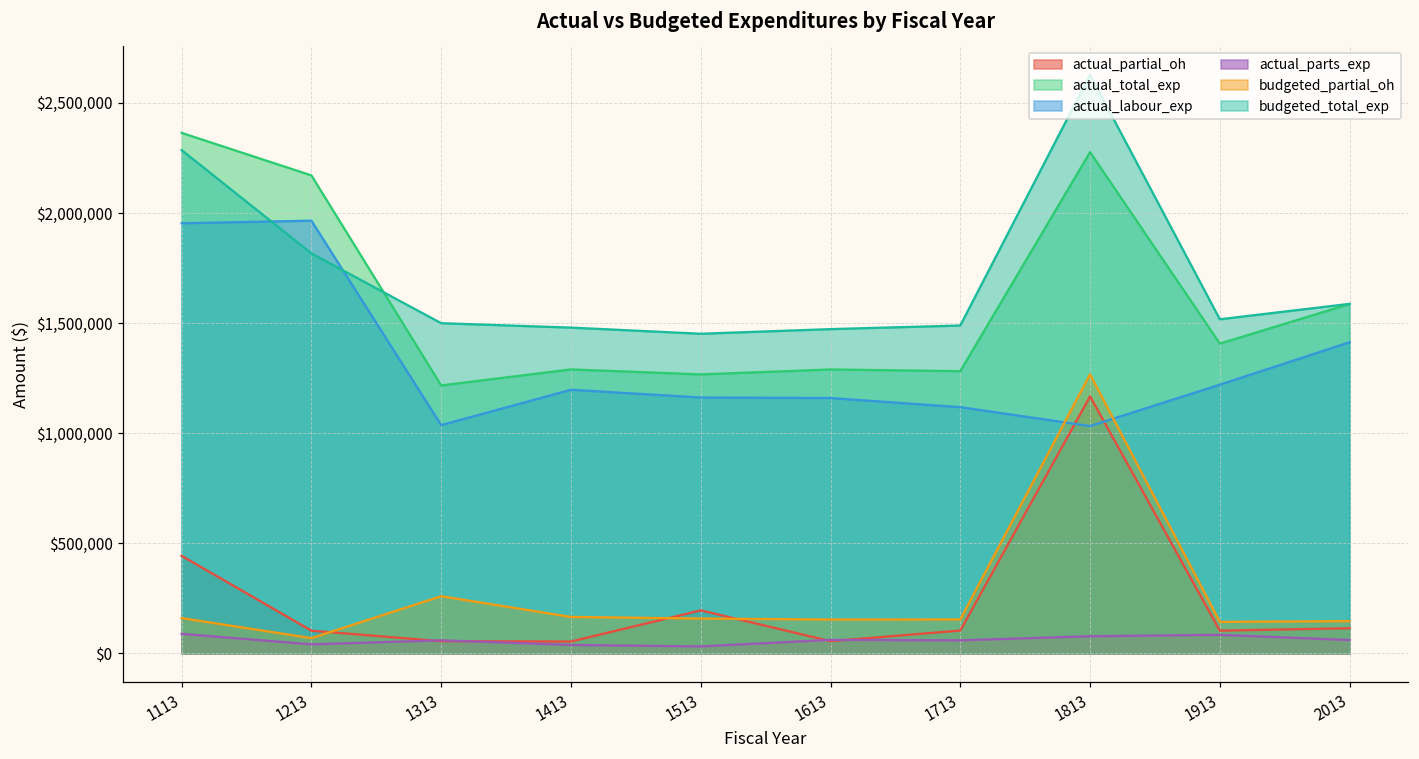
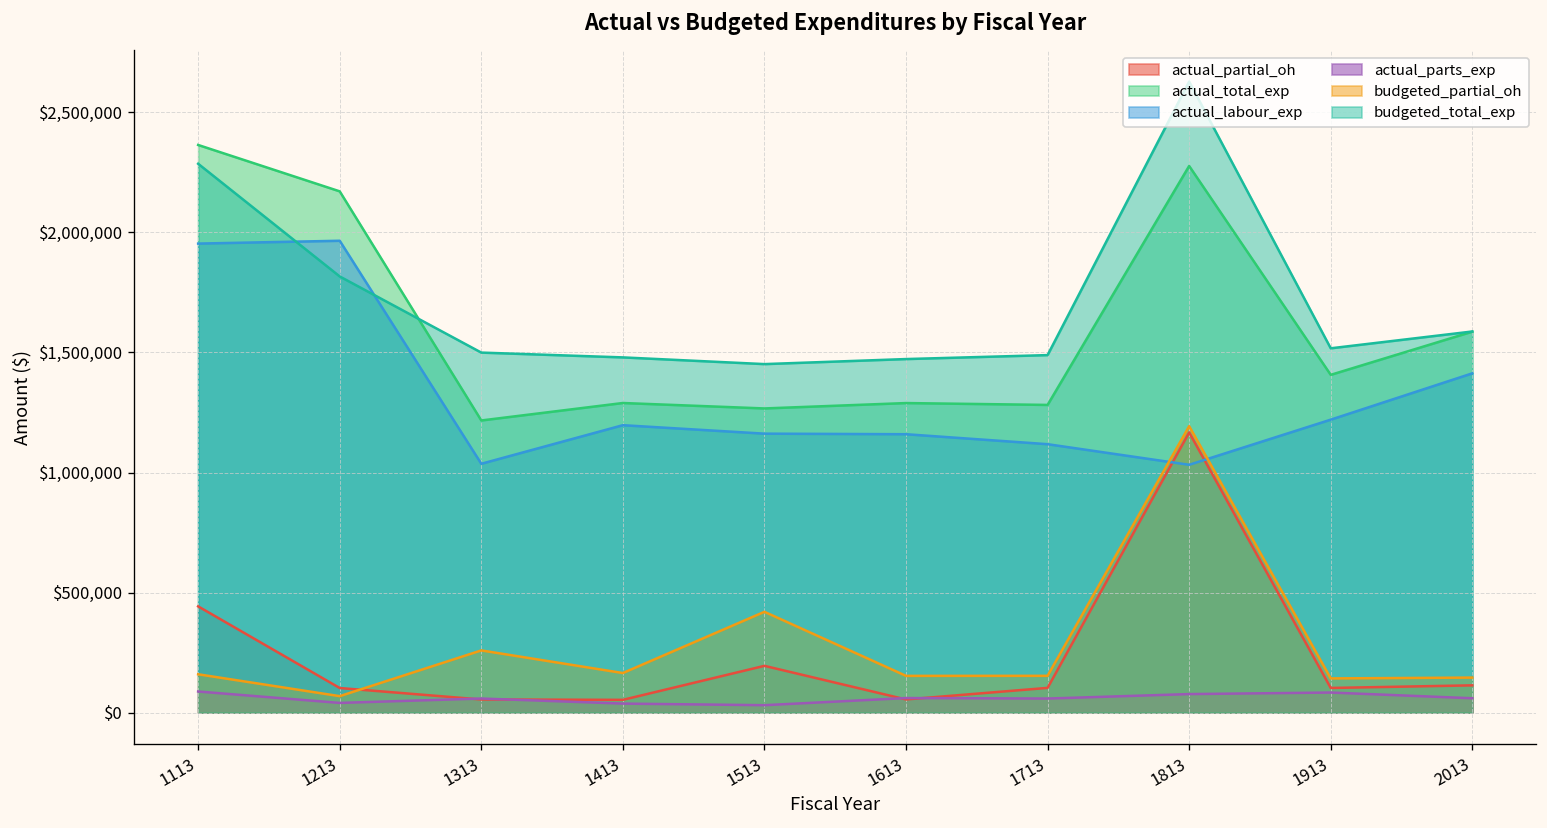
budgeted_partial_oh, 1513: $160,000 -> $420,000
budgeted_partial_oh, 1813: $1,270,000 -> $1,190,000
